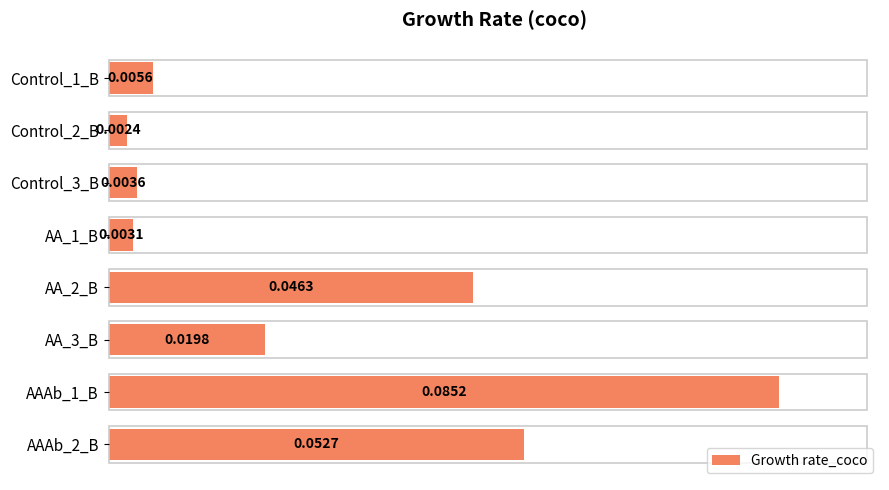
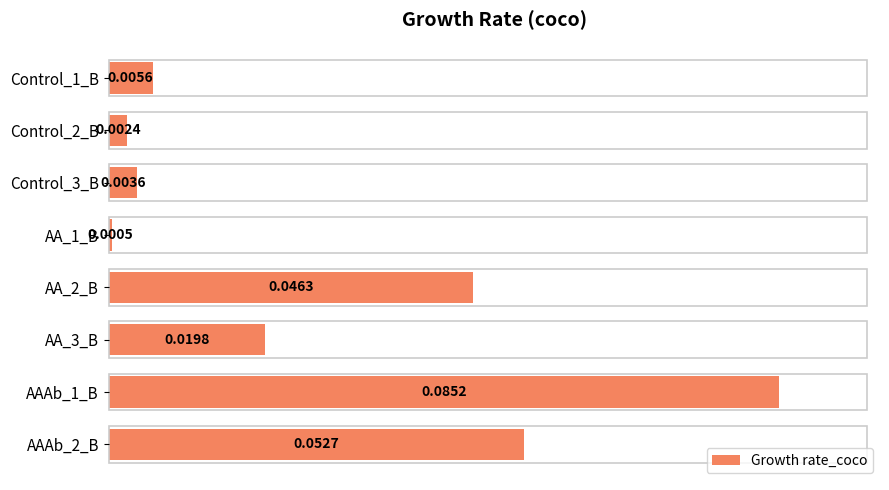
AA_1_B: 0.0031 -> 0.0005
